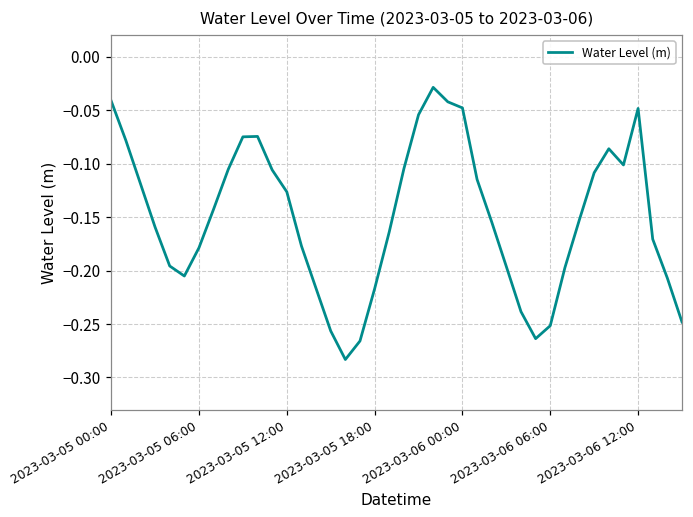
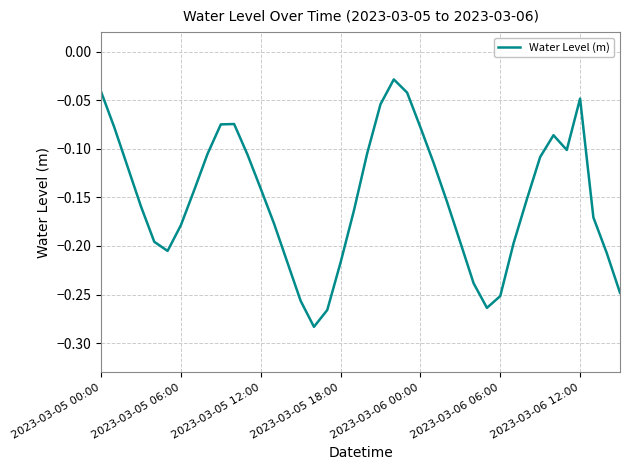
2023-03-05 12:00: -0.13 -> -0.14
2023-03-06 00:00: -0.05 -> -0.08
